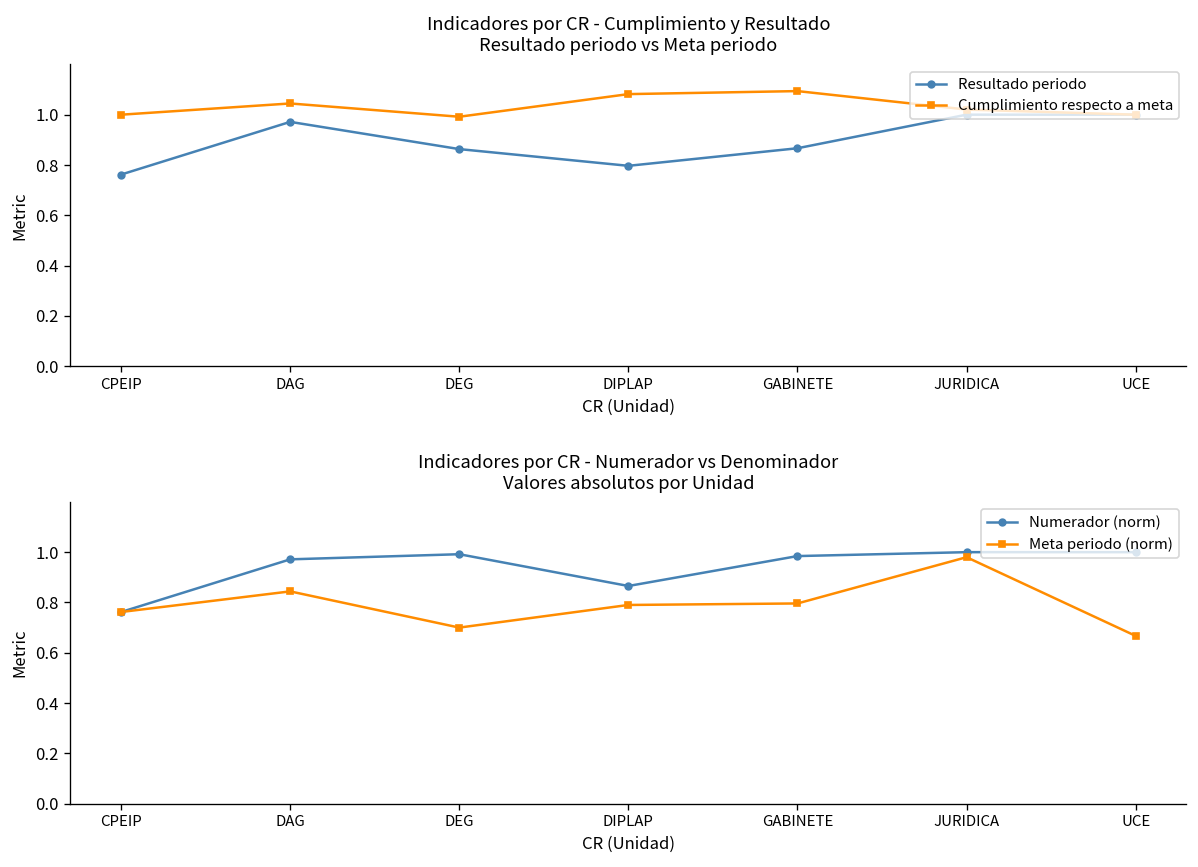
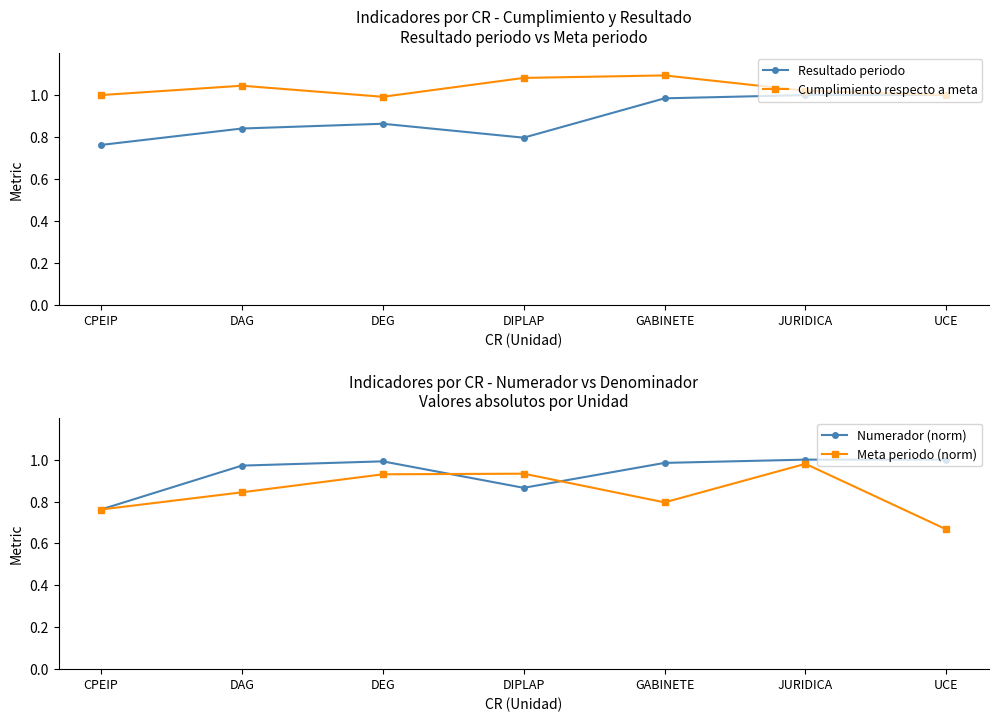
Indicadores por CR - Cumplimiento y Resultado Resultado periodo vs Meta periodo, Resultado periodo, DAG: 0.97 -> 0.84
Indicadores por CR - Cumplimiento y Resultado Resultado periodo vs Meta periodo, Resultado periodo, GABINETE: 0.87 -> 0.98
Indicadores por CR - Numerador vs Denominador Valores absolutos por Unidad, Meta periodo (norm), DEG: 0.70 -> 0.93
Indicadores por CR - Numerador vs Denominador Valores absolutos por Unidad, Meta periodo (norm), DIPLAP: 0.79 -> 0.93
